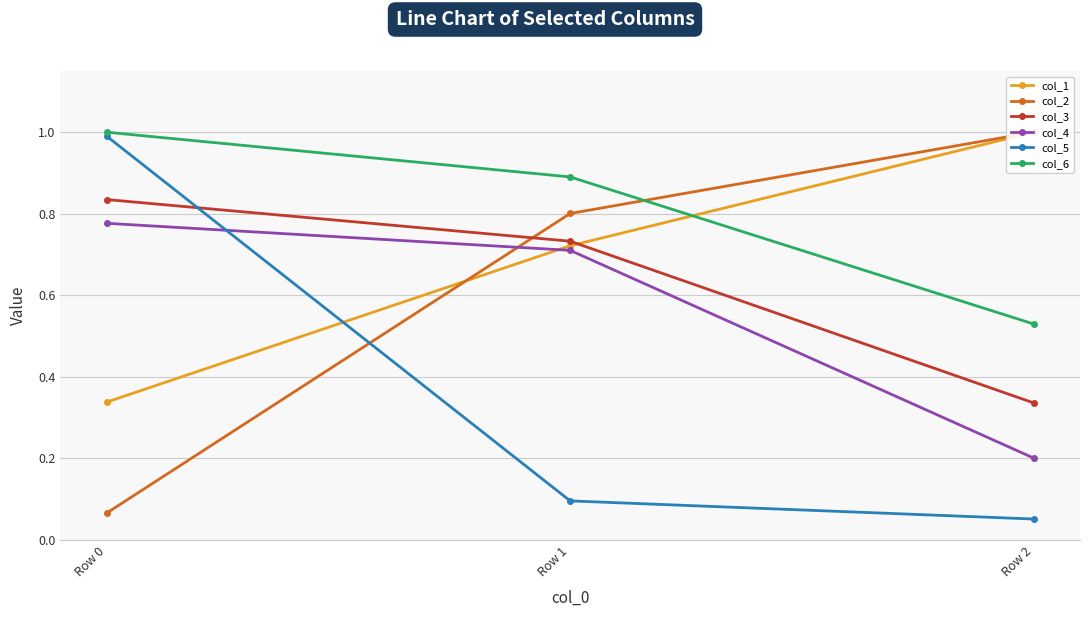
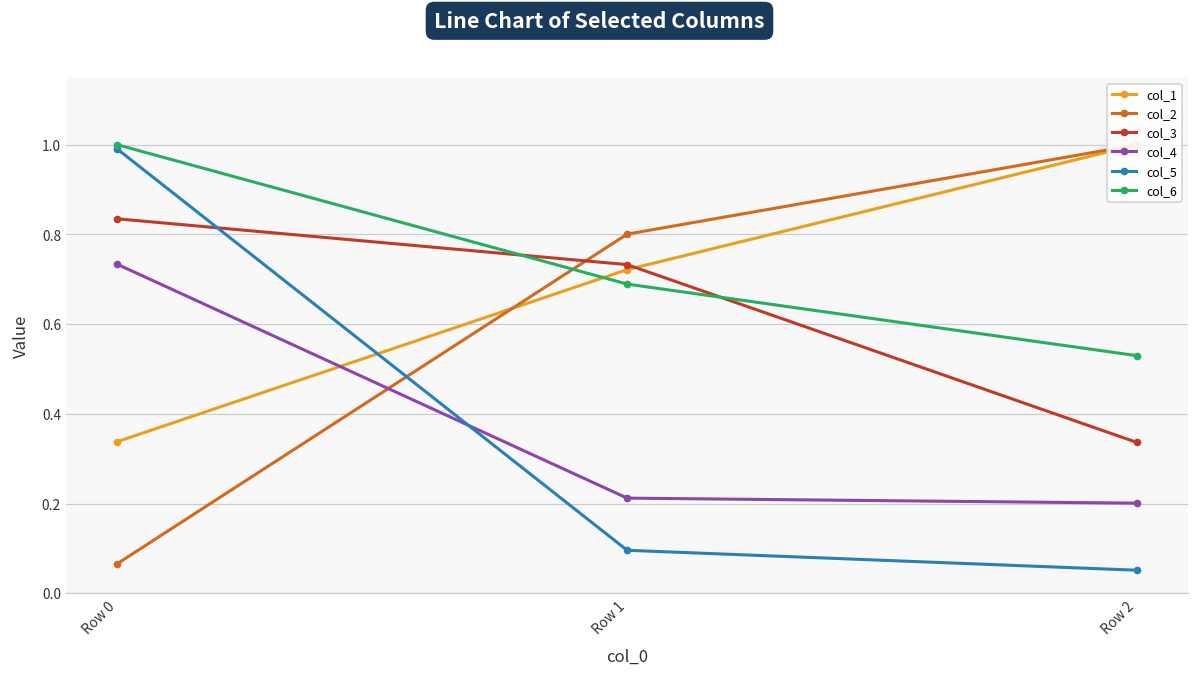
col_4, Row 0: 0.78 -> 0.73
col_4, Row 1: 0.71 -> 0.21
col_6, Row 1: 0.89 -> 0.69
